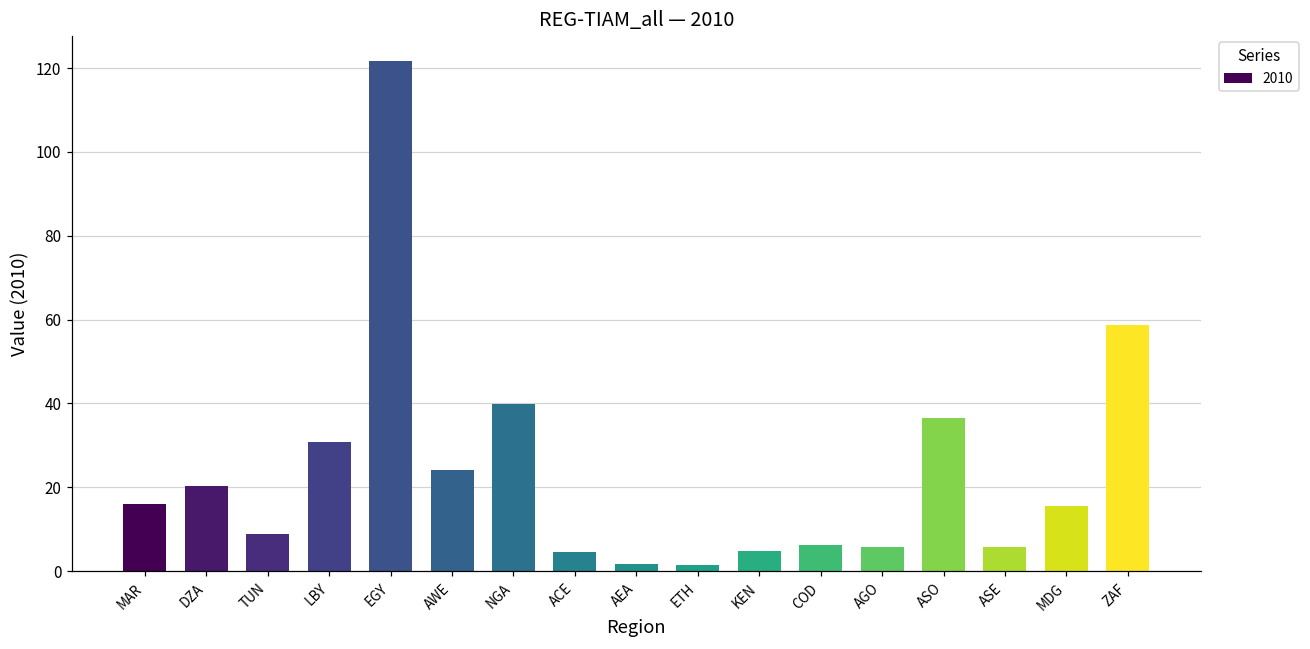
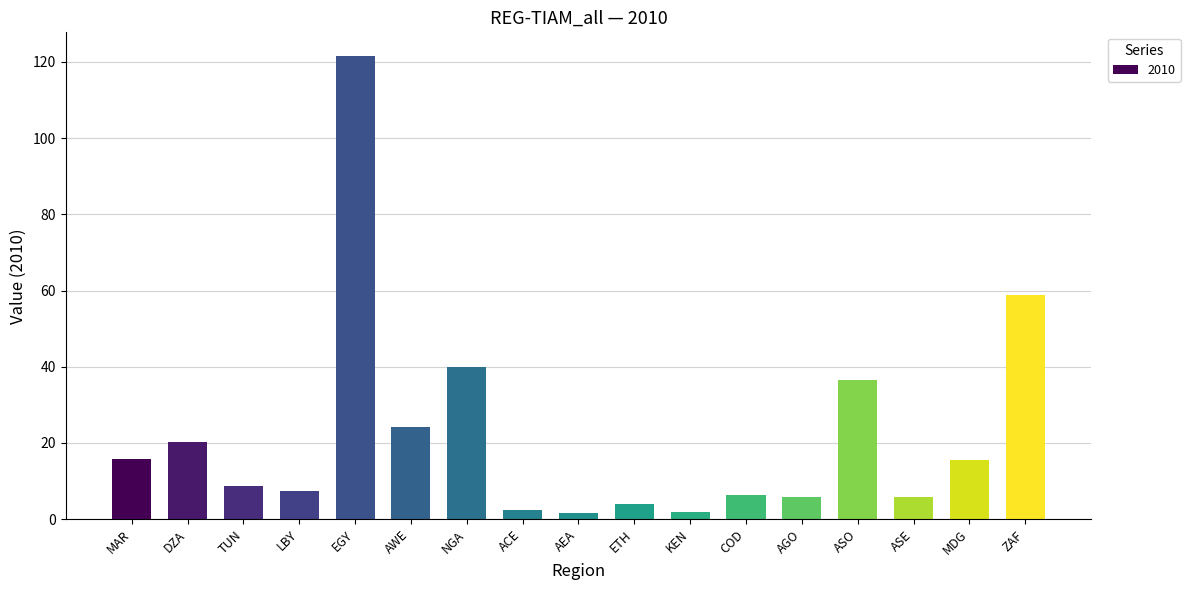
LBY: 31 -> 7
ACE: 5 -> 2
ETH: 2 -> 4
KEN: 5 -> 2
